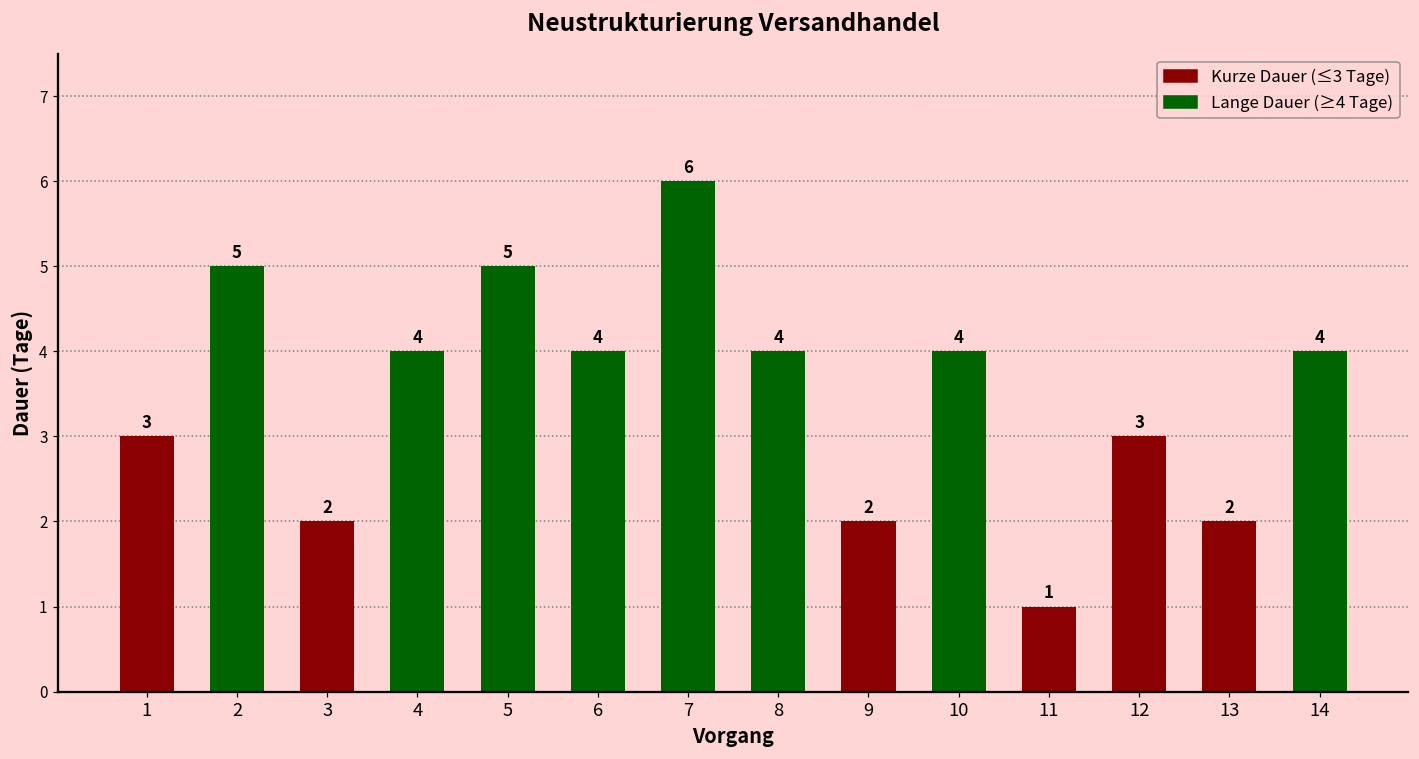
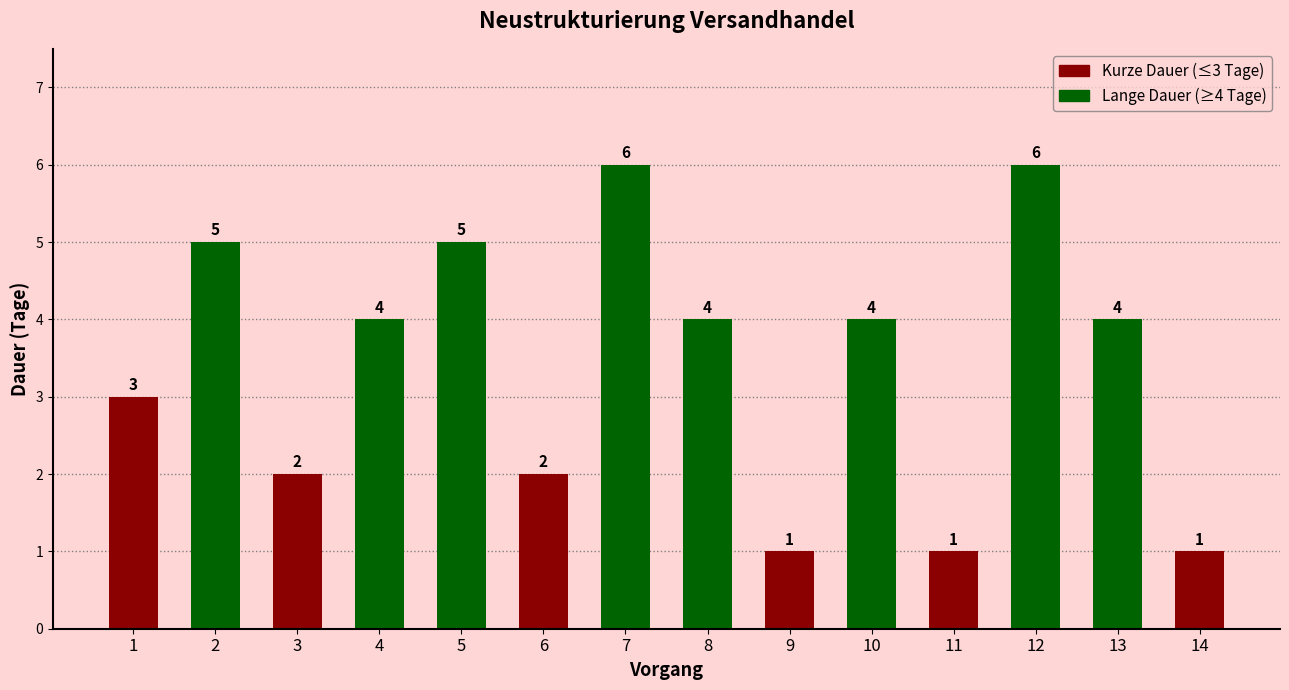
6: 4 -> 2
9: 2 -> 1
12: 3 -> 6
13: 2 -> 4
14: 4 -> 1
